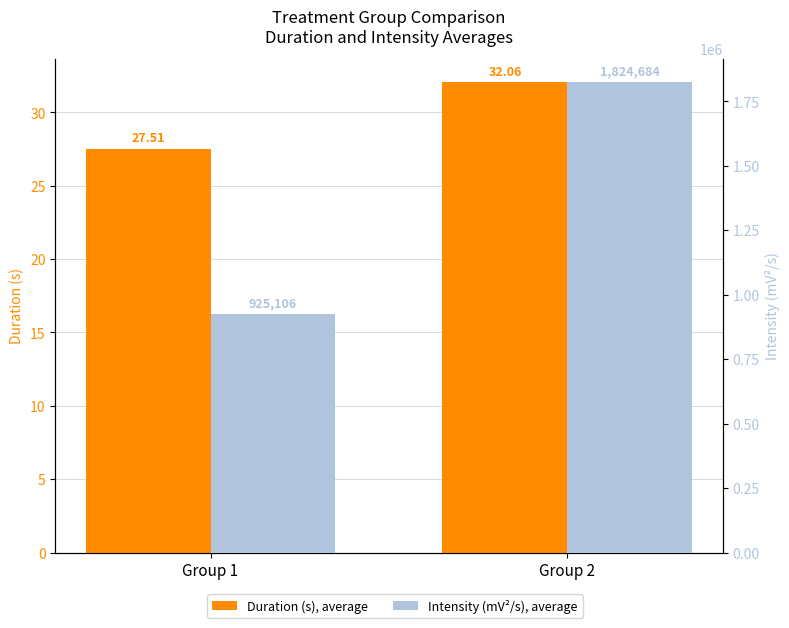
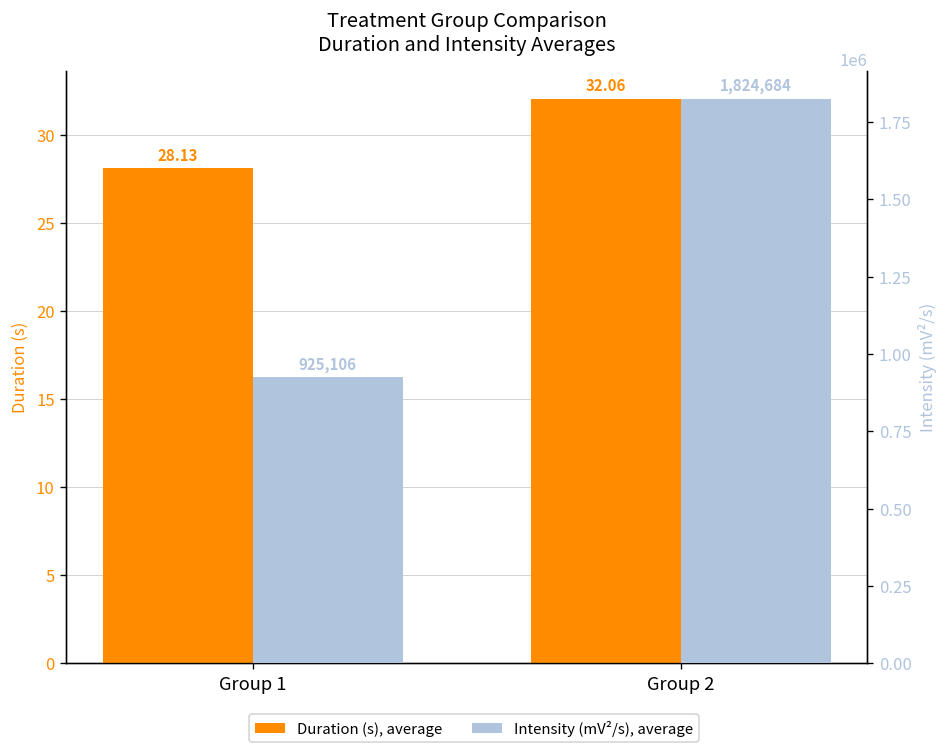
Duration (s), average, Group 1: 27.51 -> 28.13
